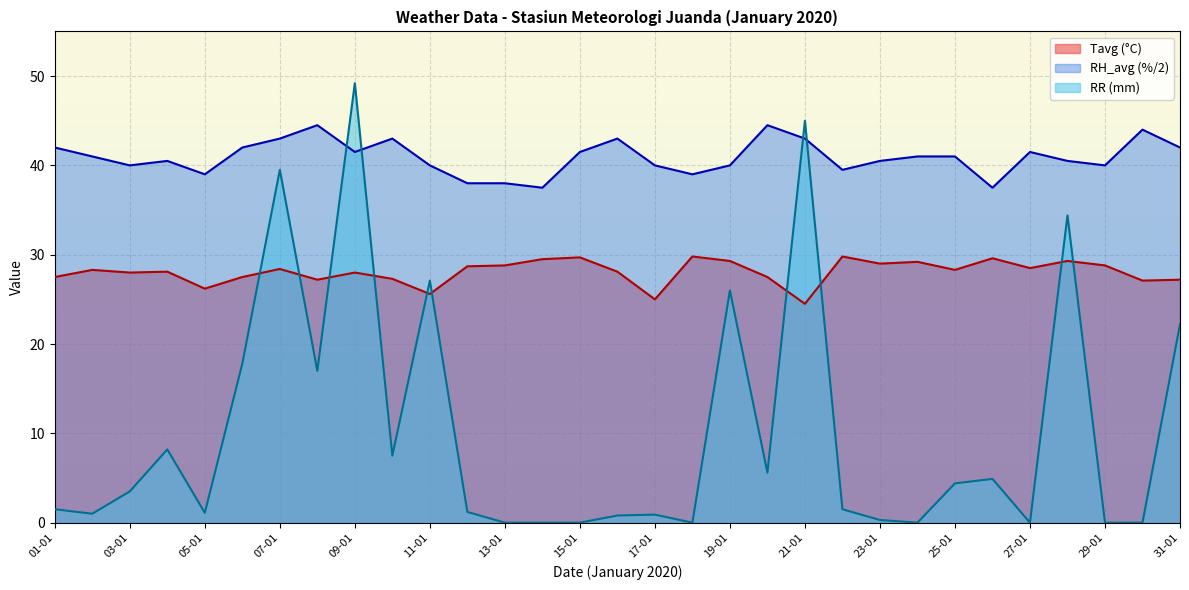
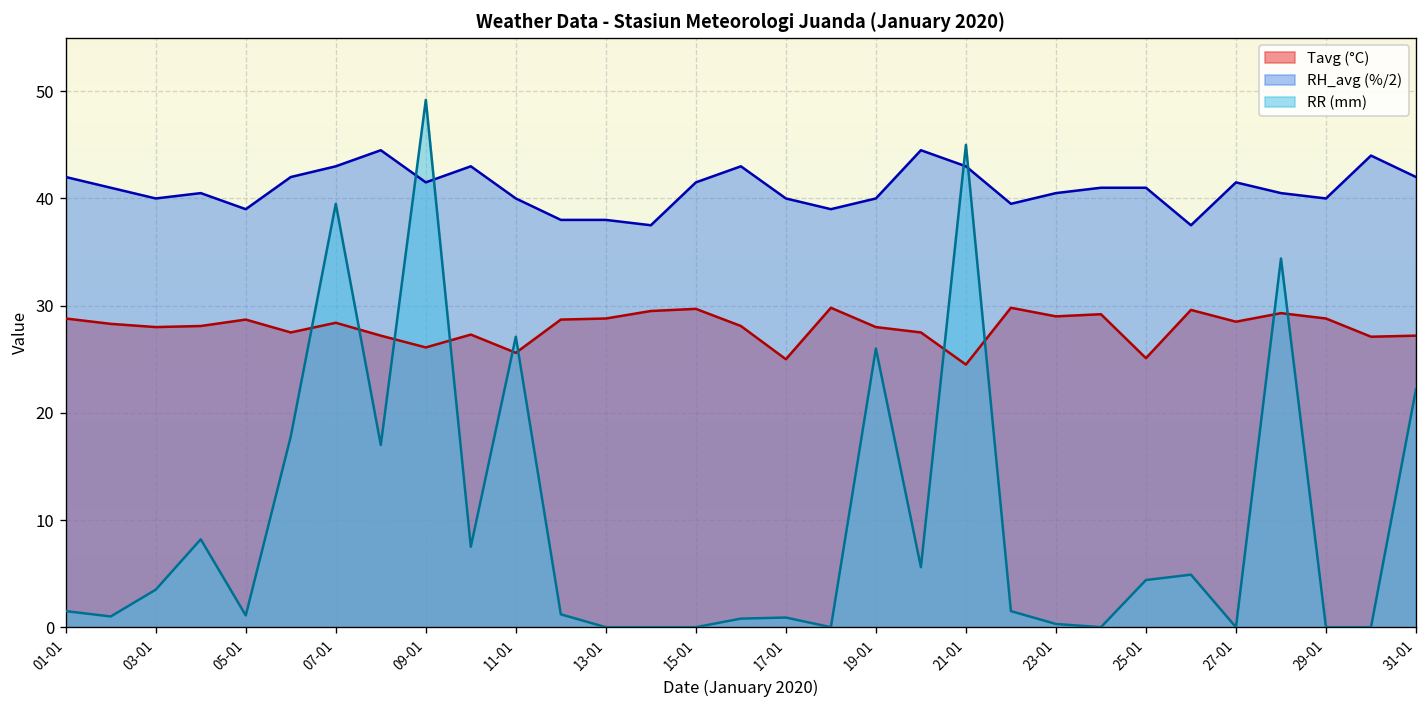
Tavg (°C), 01-01: 28 -> 29
Tavg (°C), 05-01: 26 -> 29
Tavg (°C), 09-01: 28 -> 26
Tavg (°C), 19-01: 29 -> 28
Tavg (°C), 25-01: 28 -> 25
